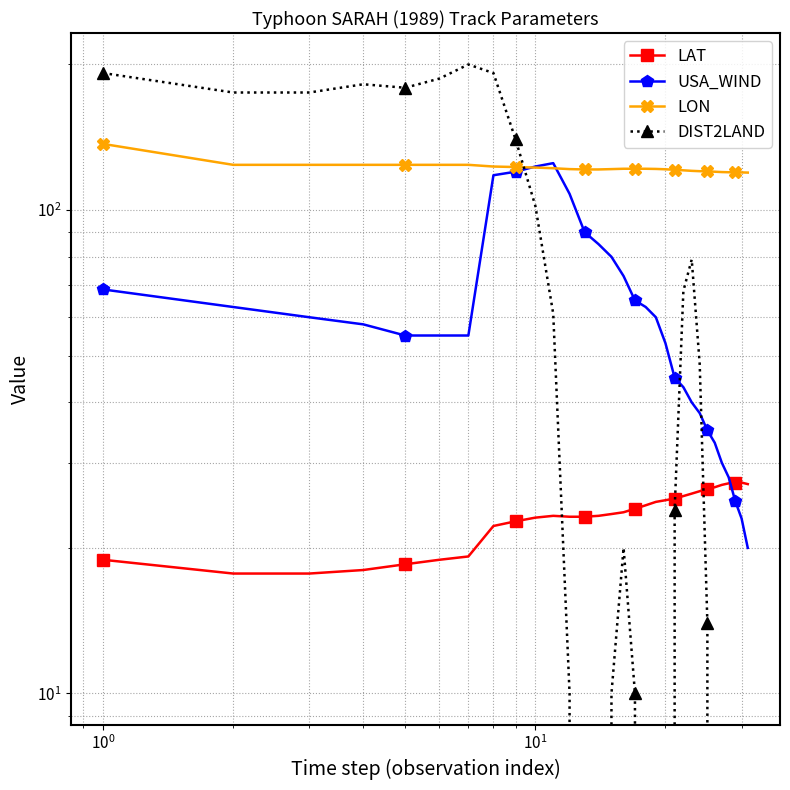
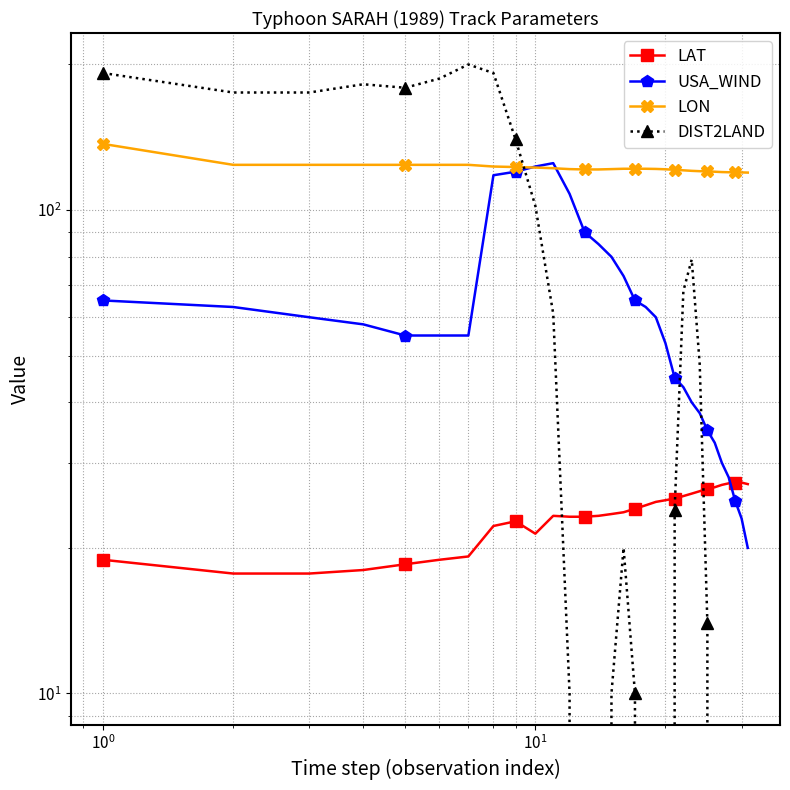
USA_WIND, 10^0: 69 -> 65
LAT, 10^1: 23 -> 21
